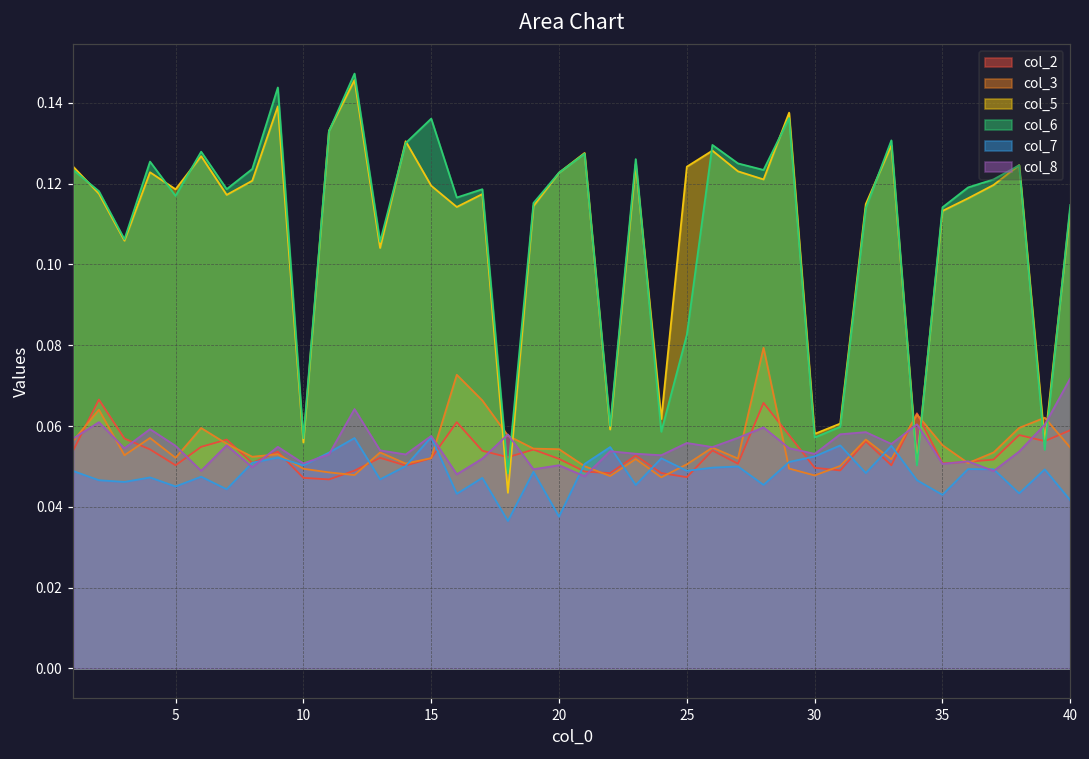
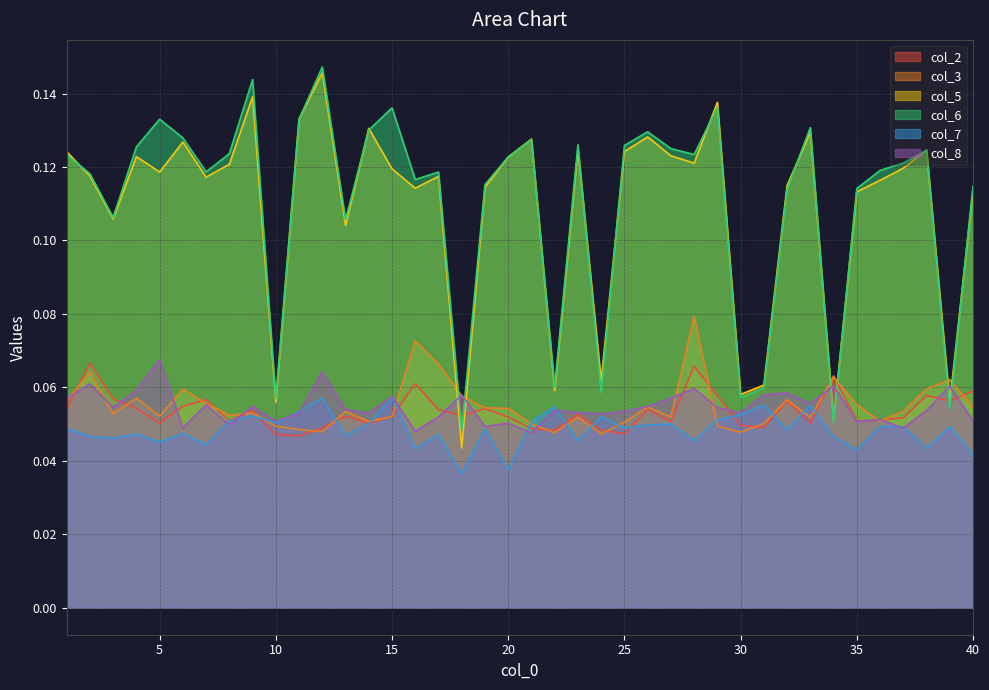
col_6, 5: 0.117 -> 0.133
col_8, 5: 0.055 -> 0.067
col_6, 25: 0.083 -> 0.126
col_8, 25: 0.056 -> 0.053
col_8, 40: 0.072 -> 0.051
